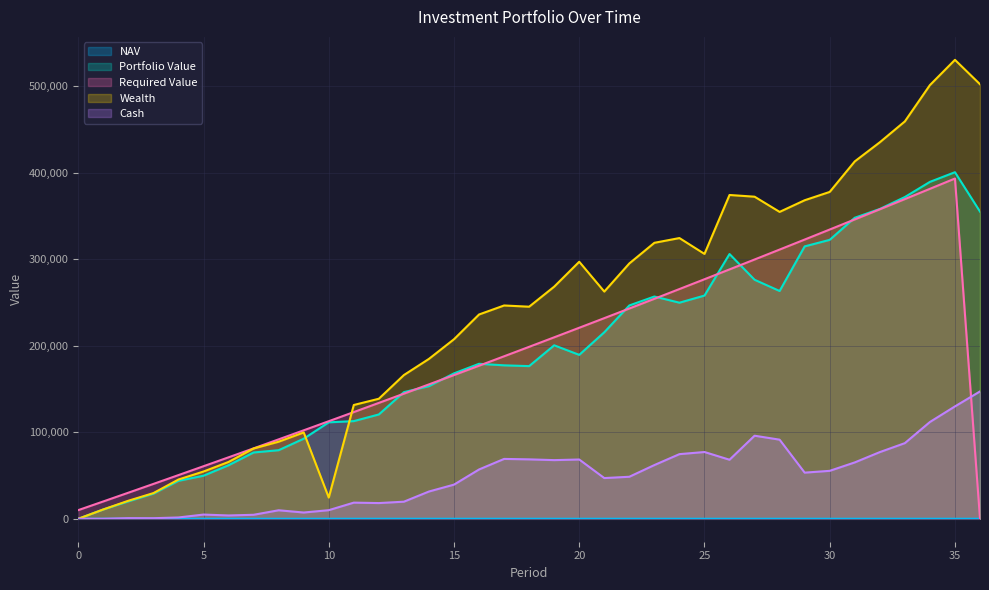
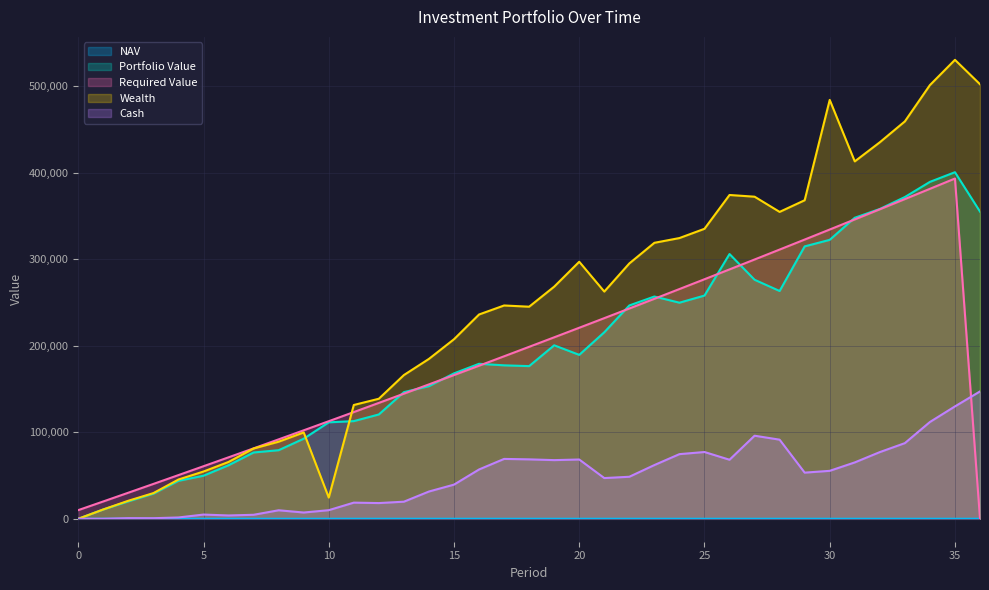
Wealth, 25: 310,000 -> 340,000
Wealth, 30: 380,000 -> 480,000
